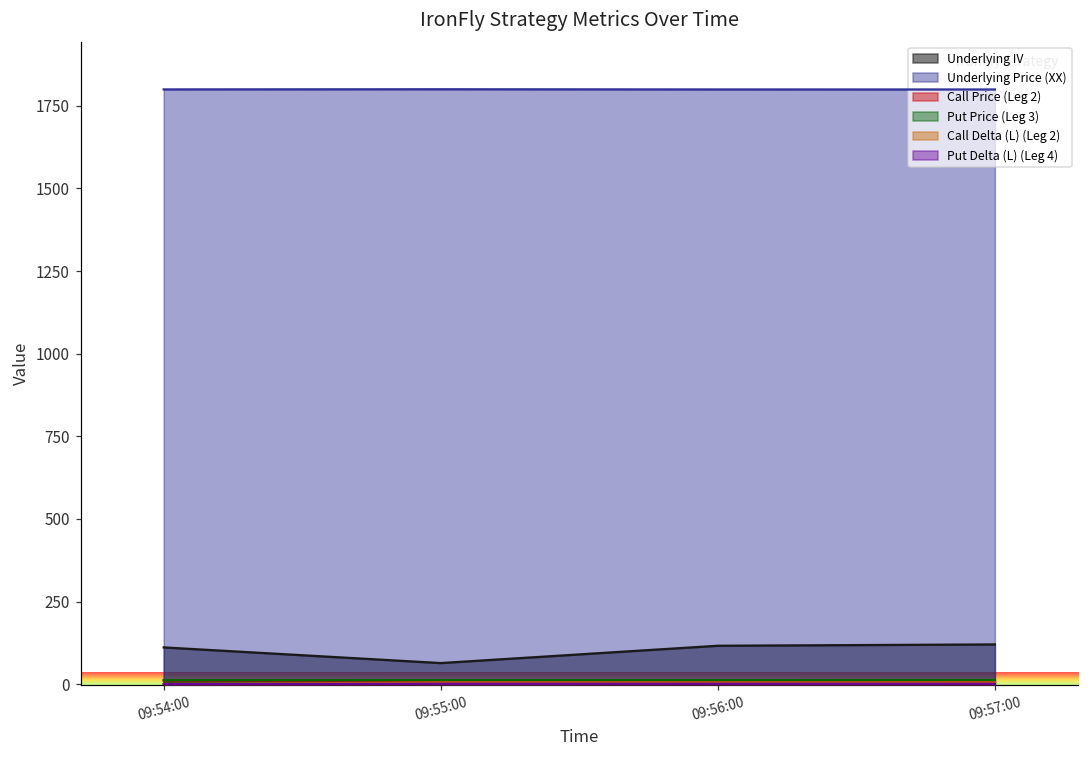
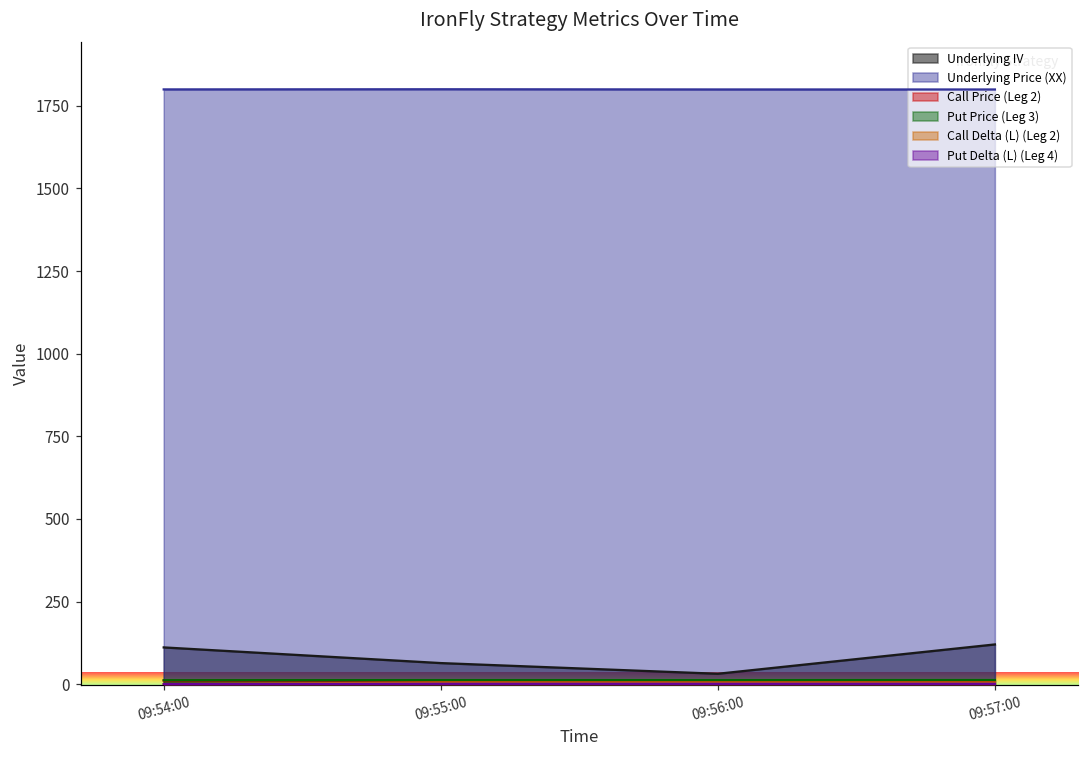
Underlying IV, 09:56:00: 120 -> 30
